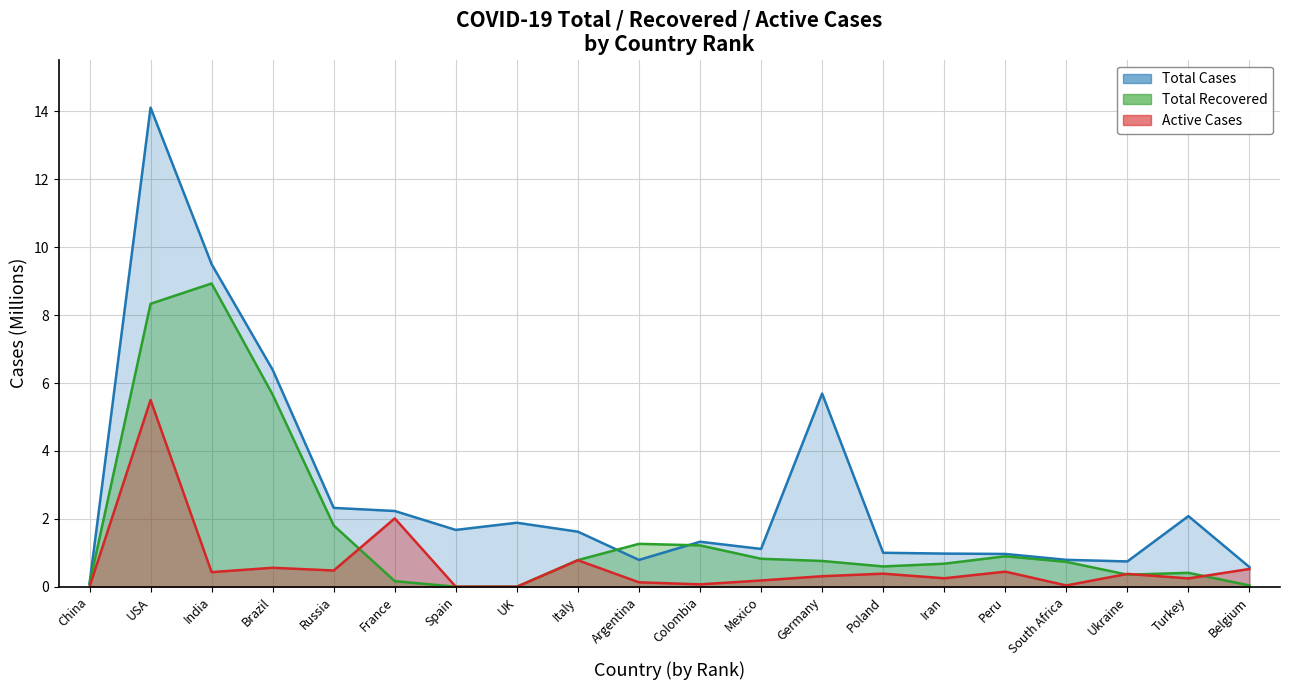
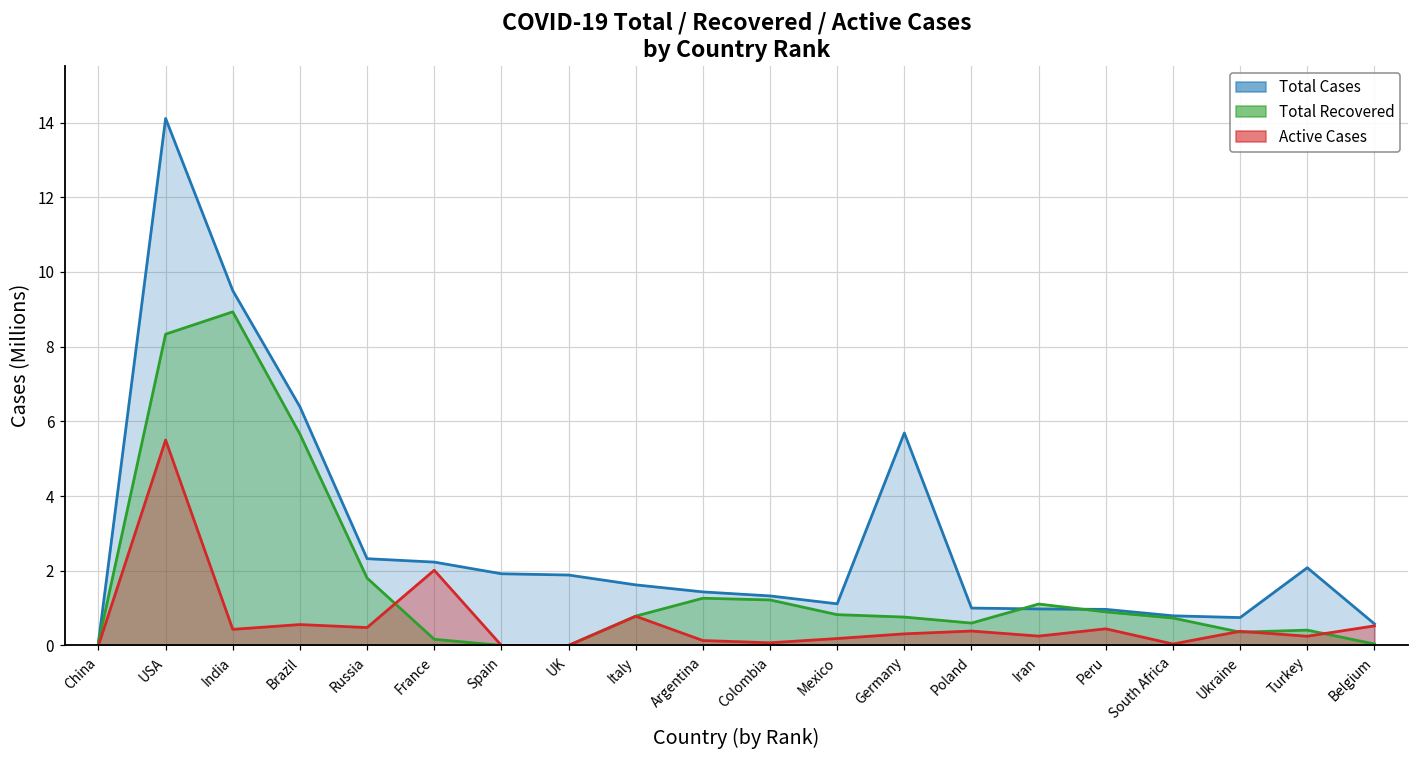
Total Cases, Spain: 1.7 -> 1.9
Total Cases, Argentina: 0.8 -> 1.4
Total Recovered, Iran: 0.7 -> 1.1
